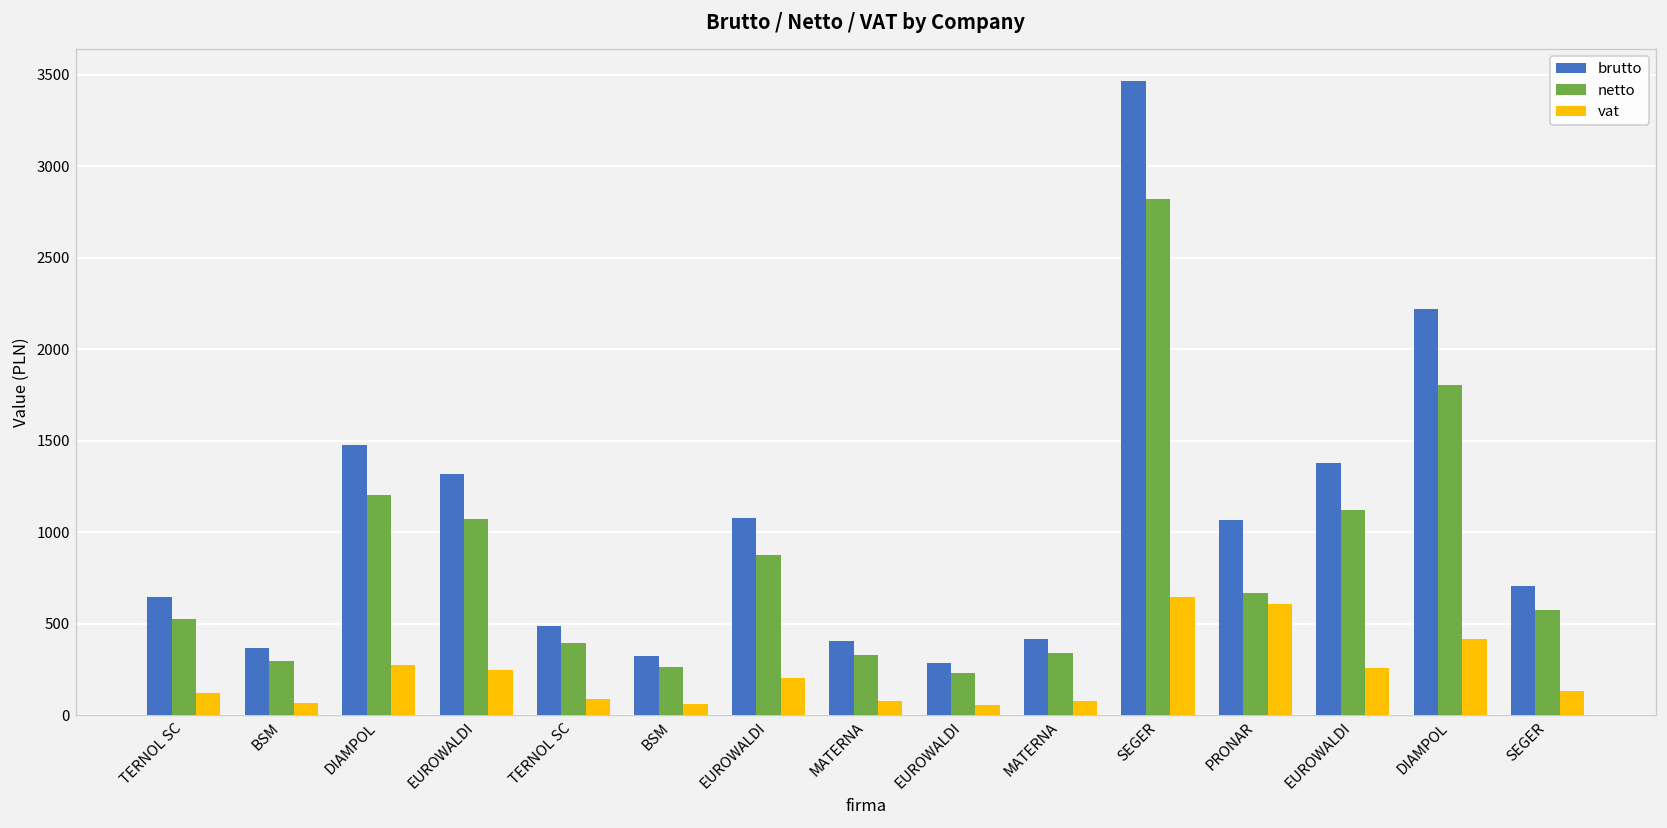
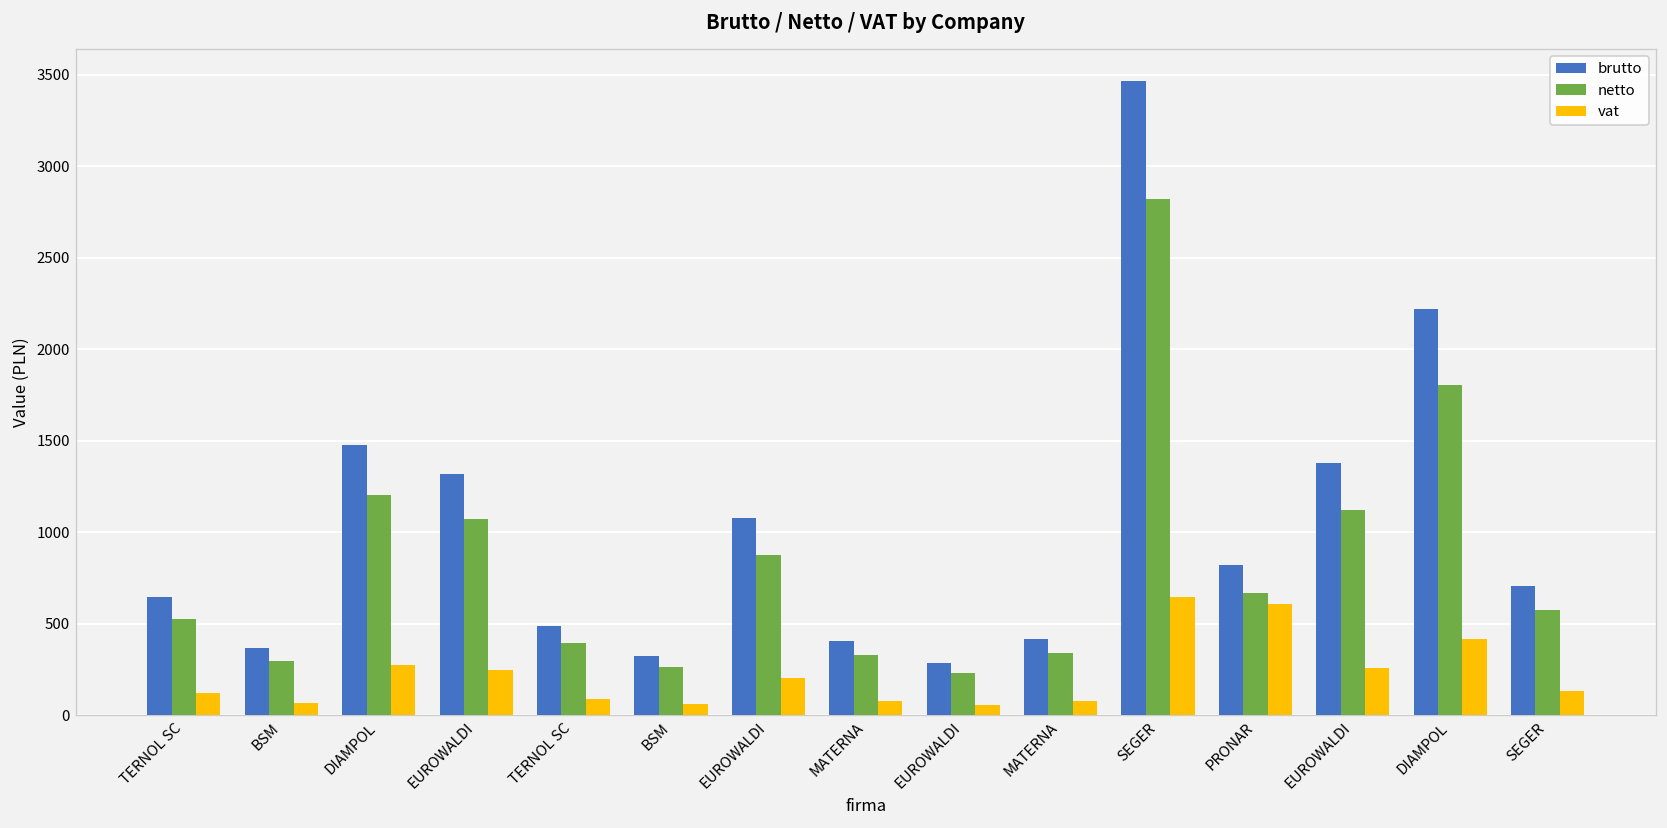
brutto, PRONAR: 1070 -> 820
